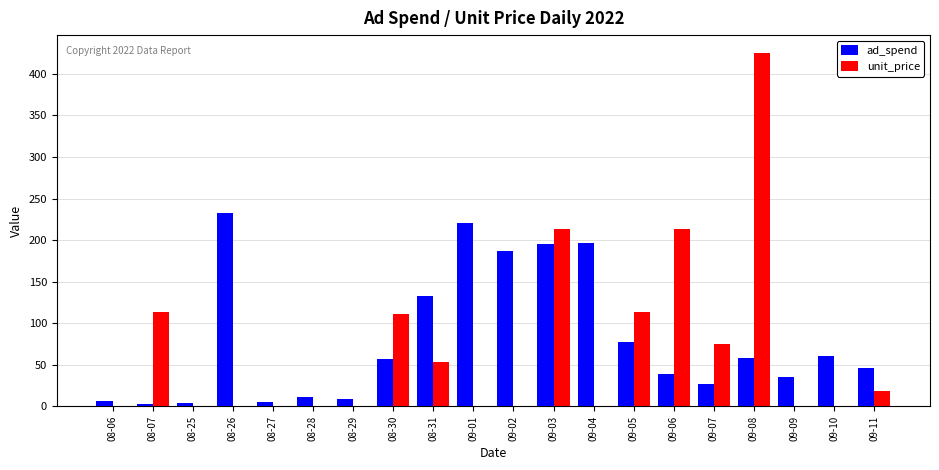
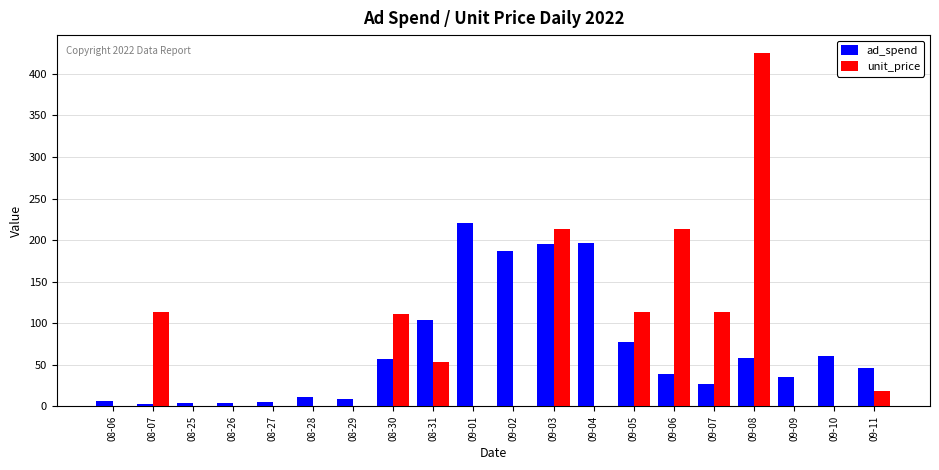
ad_spend, 08-26: 230 -> 0
ad_spend, 08-31: 130 -> 100
unit_price, 09-07: 80 -> 110
